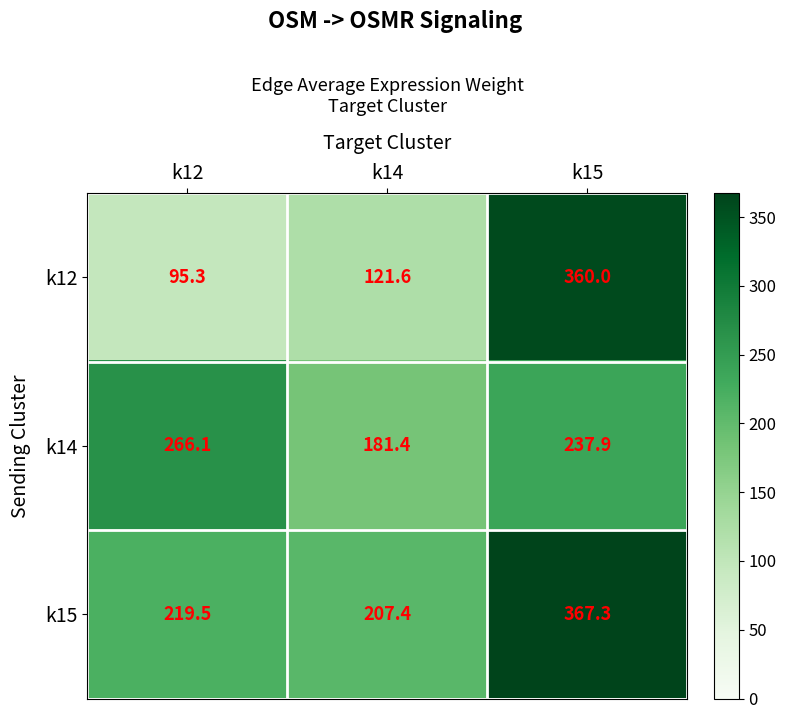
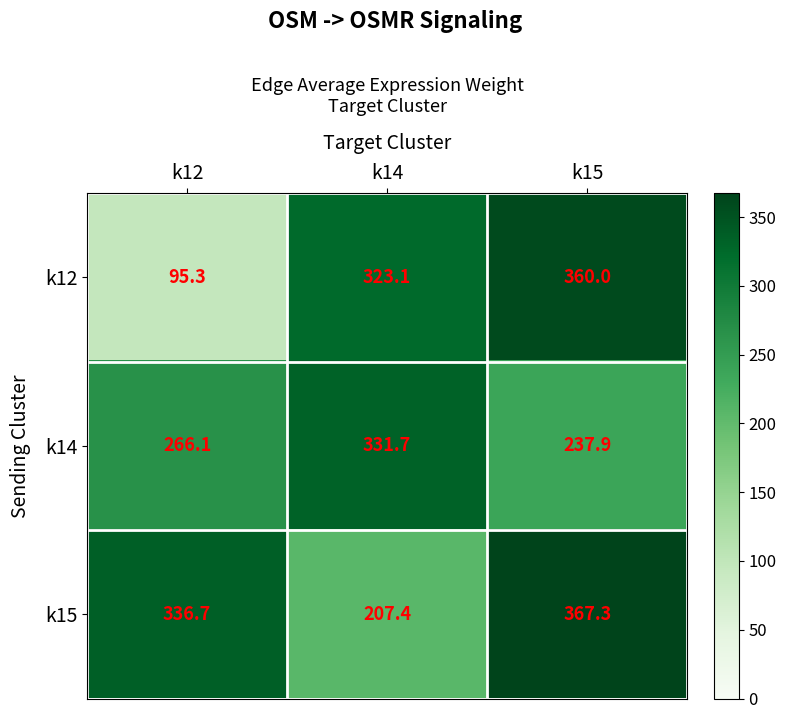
k12, k14: 121.6 -> 323.1
k14, k14: 181.4 -> 331.7
k15, k12: 219.5 -> 336.7
